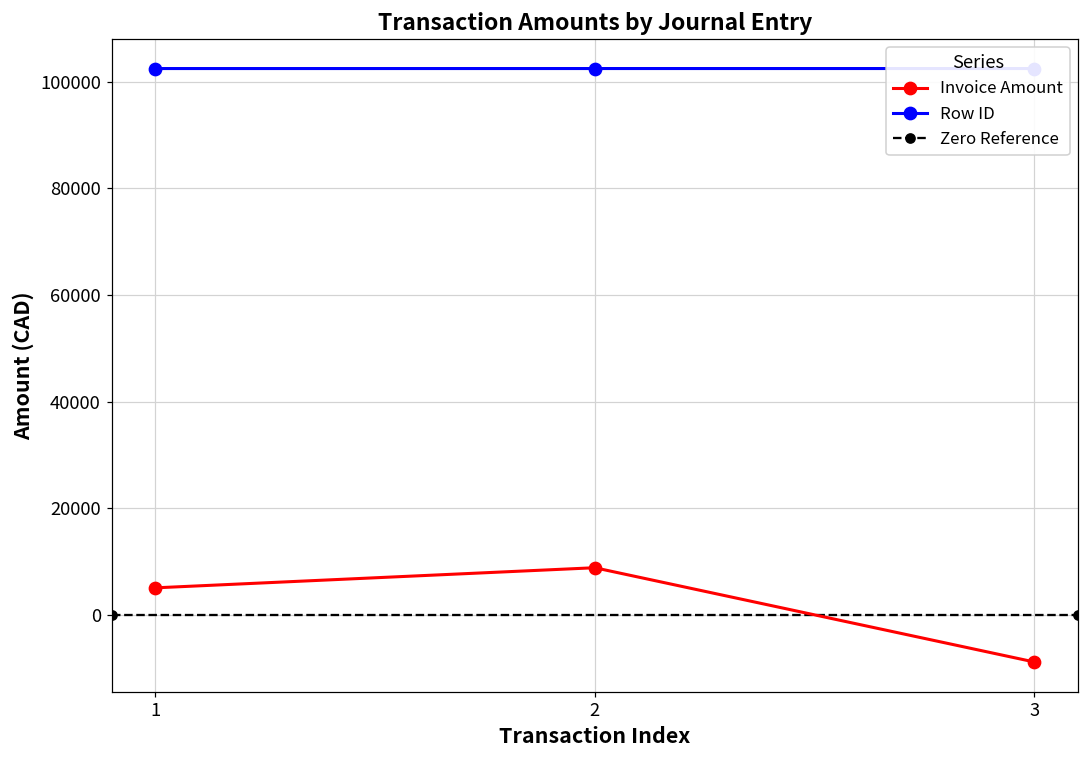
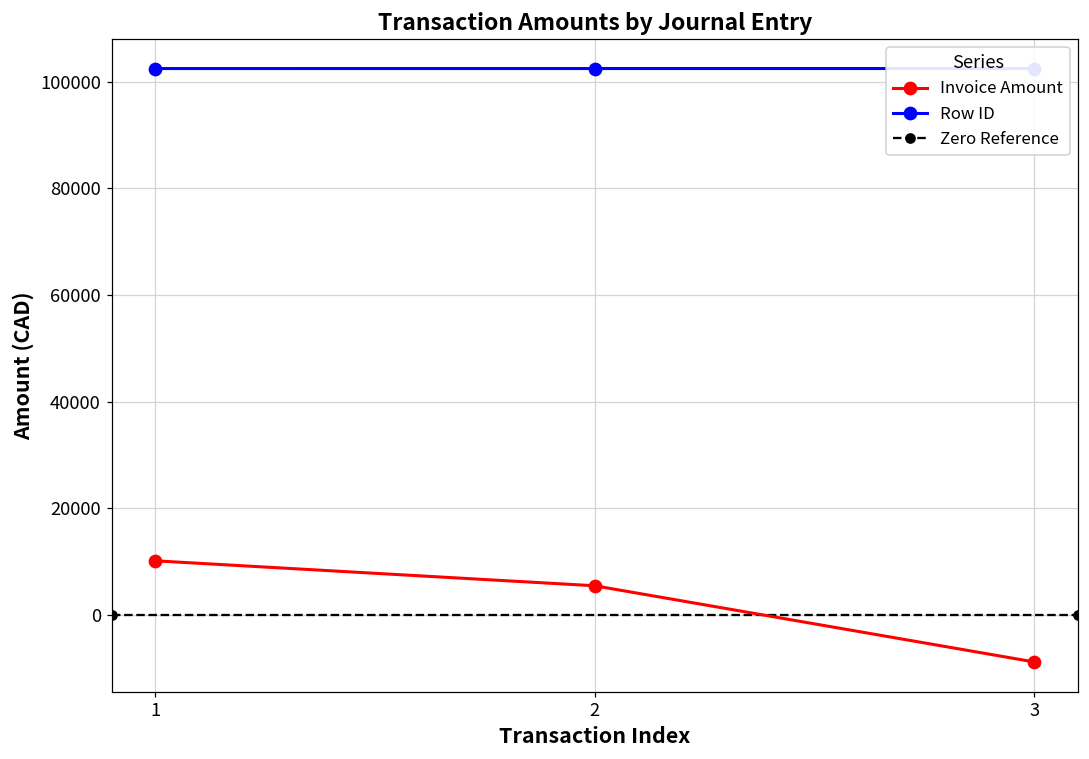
Invoice Amount, 1: 5000 -> 10000
Invoice Amount, 2: 9000 -> 5000
